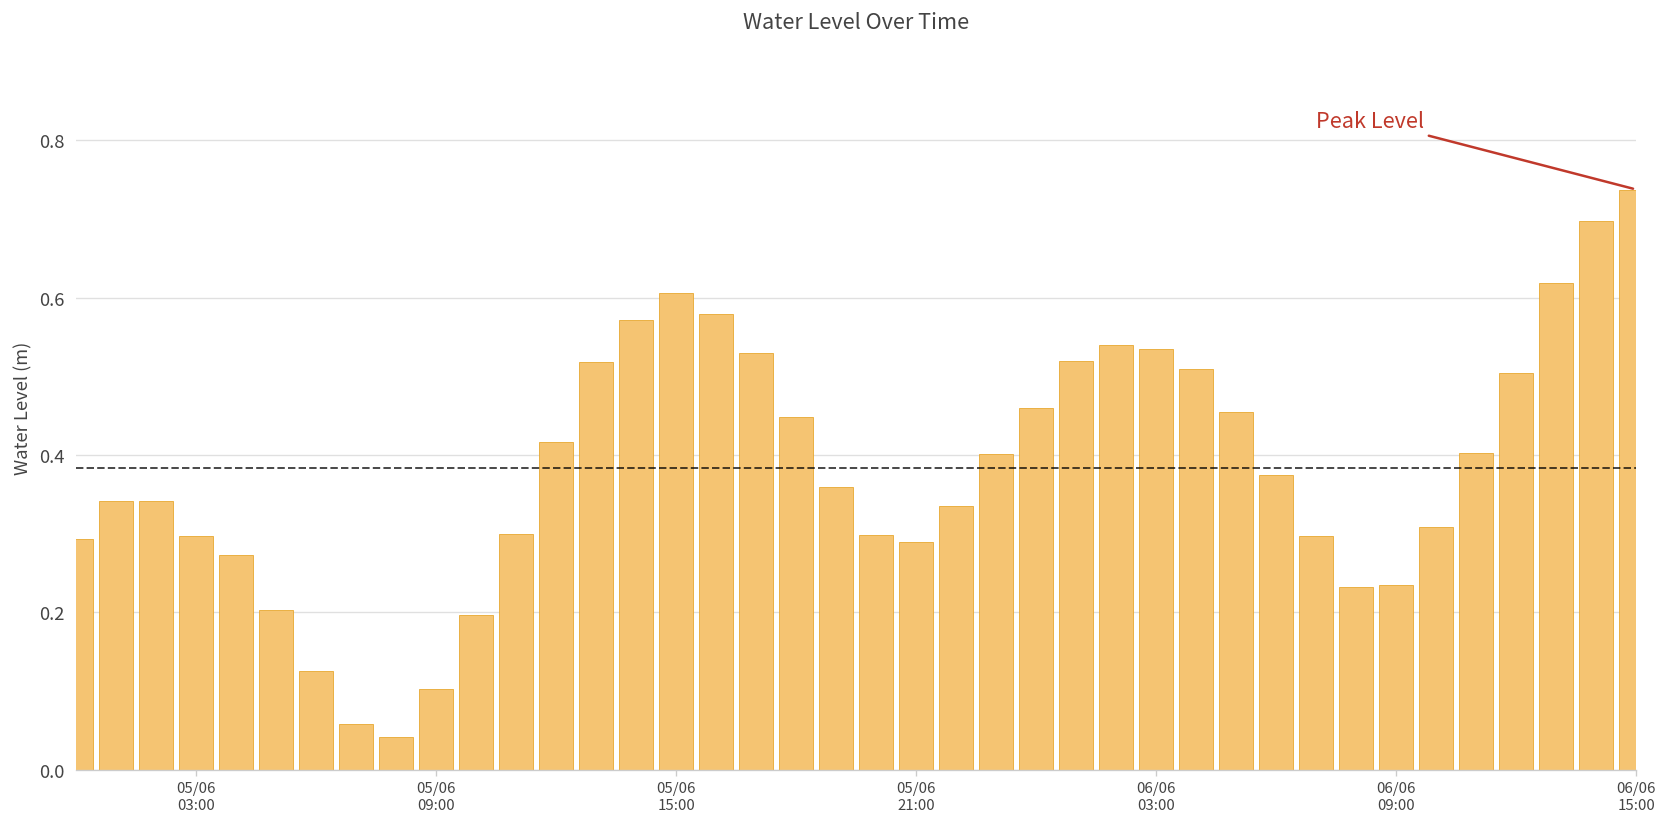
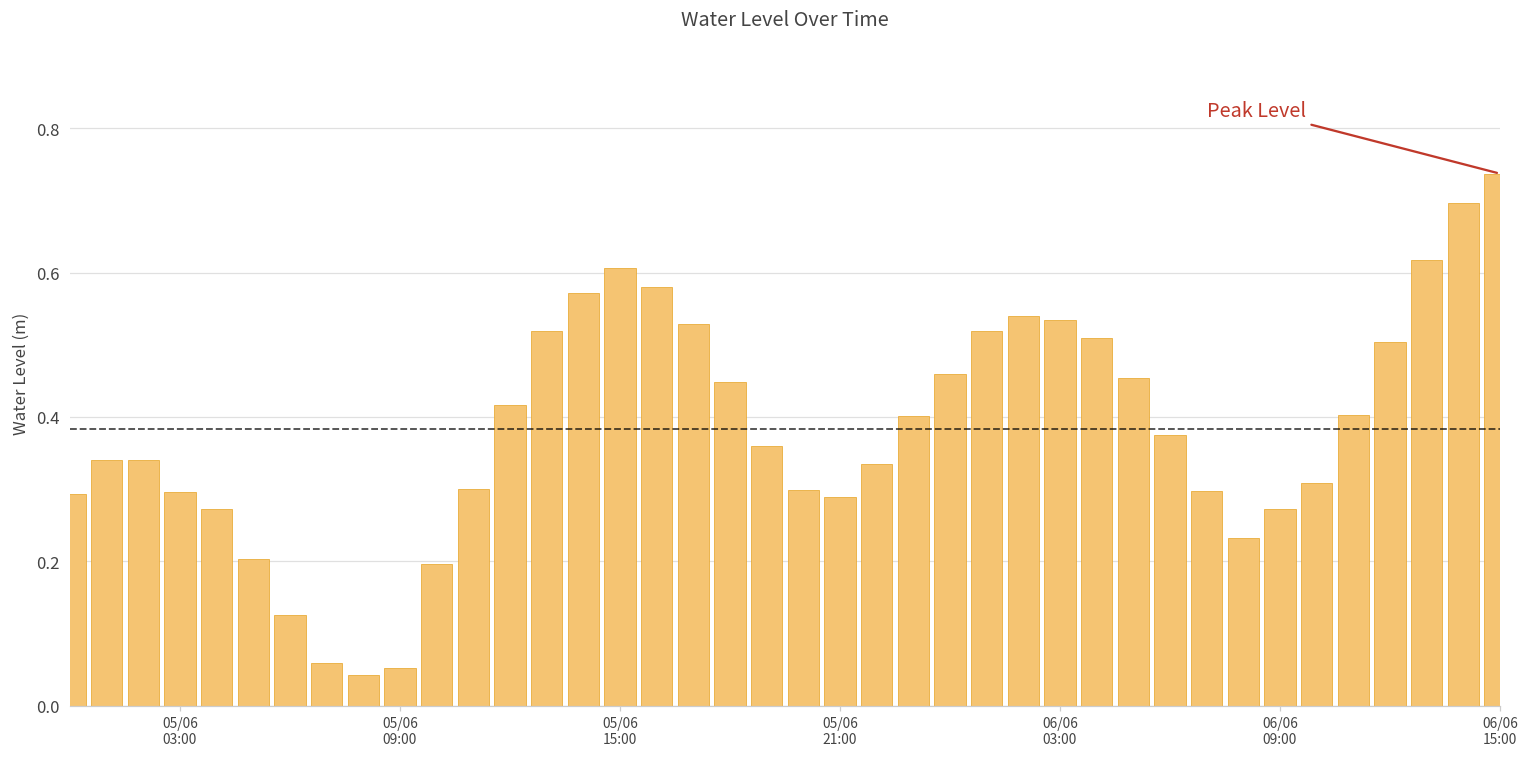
05/06 09:00: 0.10 -> 0.05
06/06 09:00: 0.23 -> 0.27
